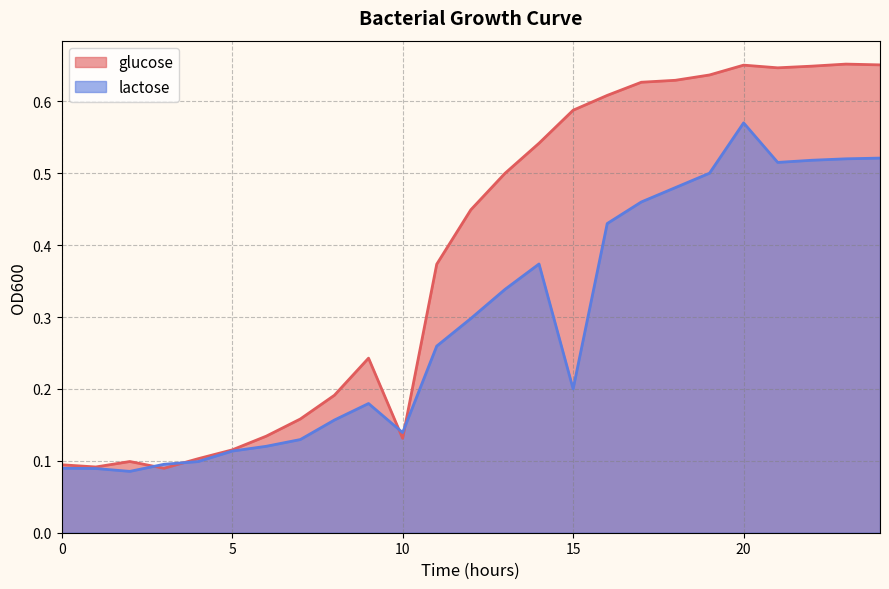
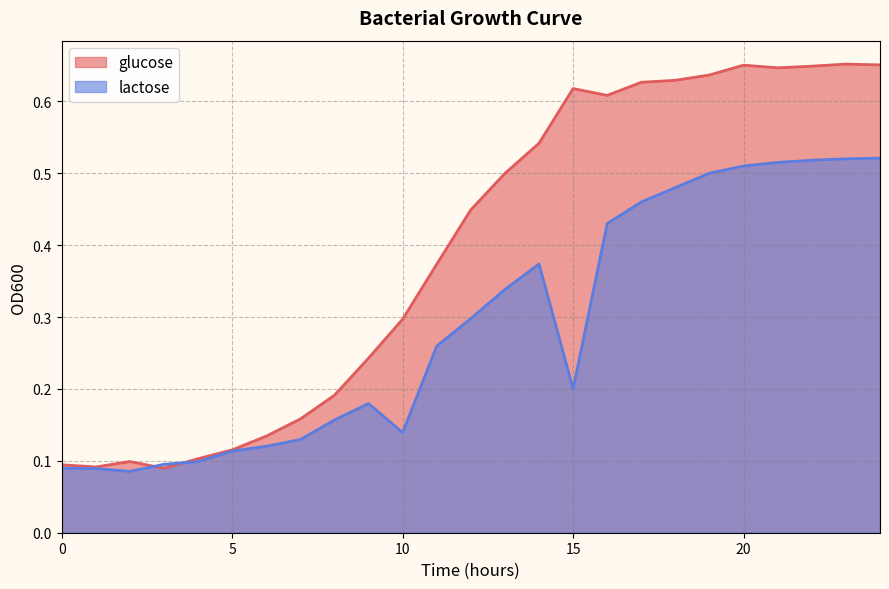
glucose, 10: 0.13 -> 0.30
glucose, 15: 0.59 -> 0.62
lactose, 20: 0.57 -> 0.51
